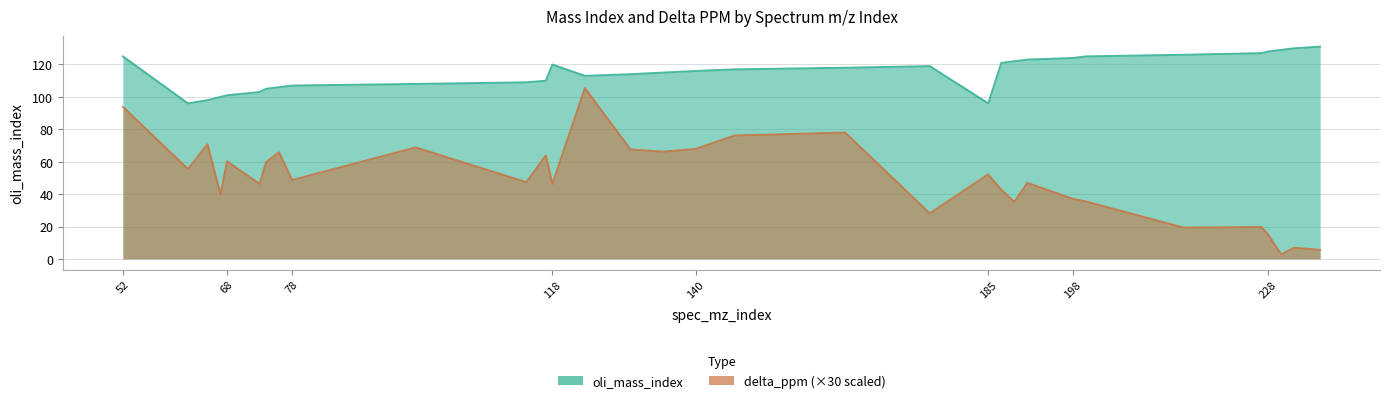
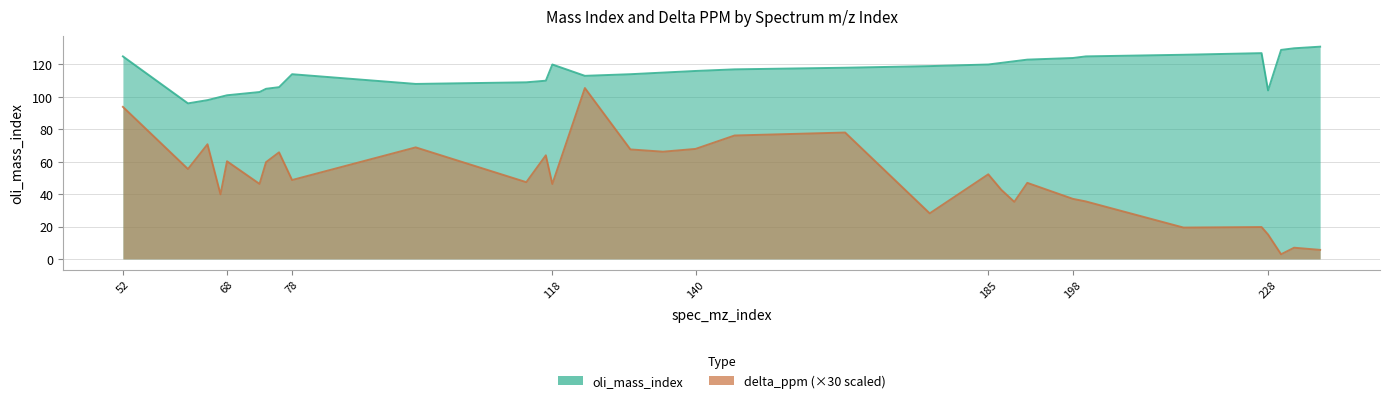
oli_mass_index, 78: 107 -> 114
oli_mass_index, 185: 96 -> 120
oli_mass_index, 228: 128 -> 104
